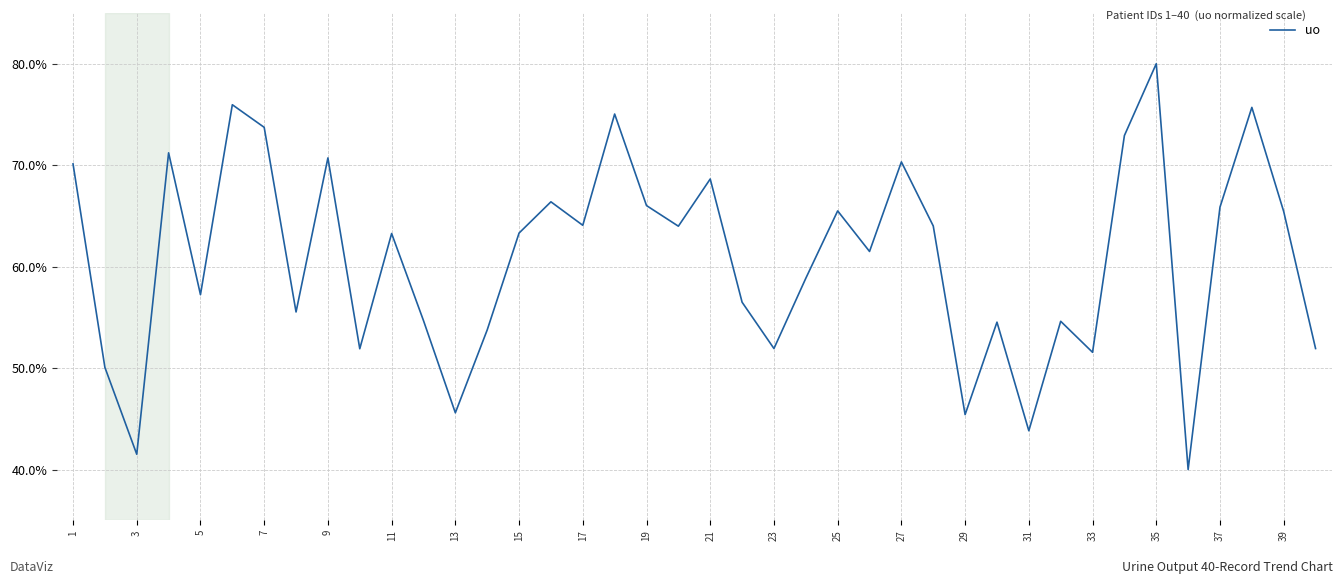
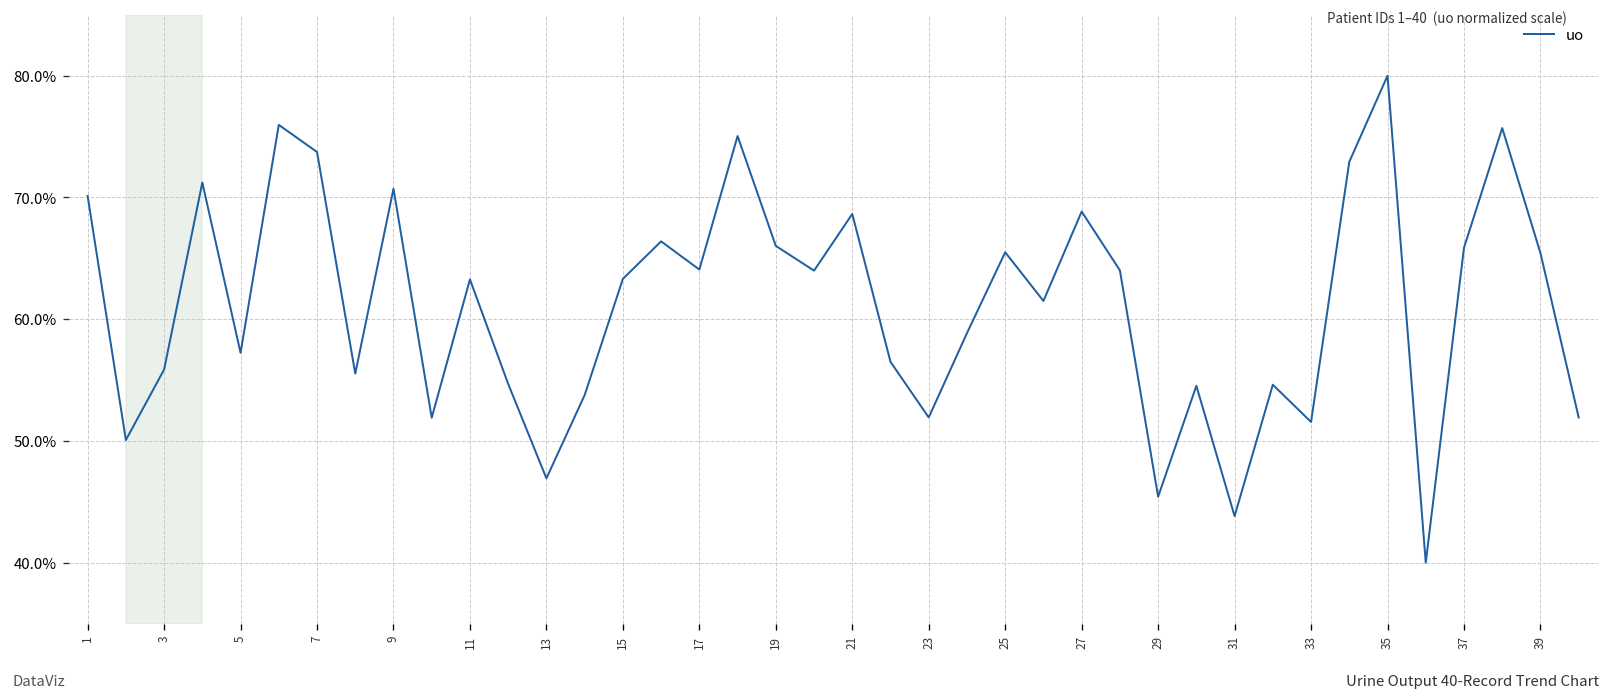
3: 41.5% -> 55.9%
13: 45.6% -> 46.9%
27: 70.3% -> 68.8%
